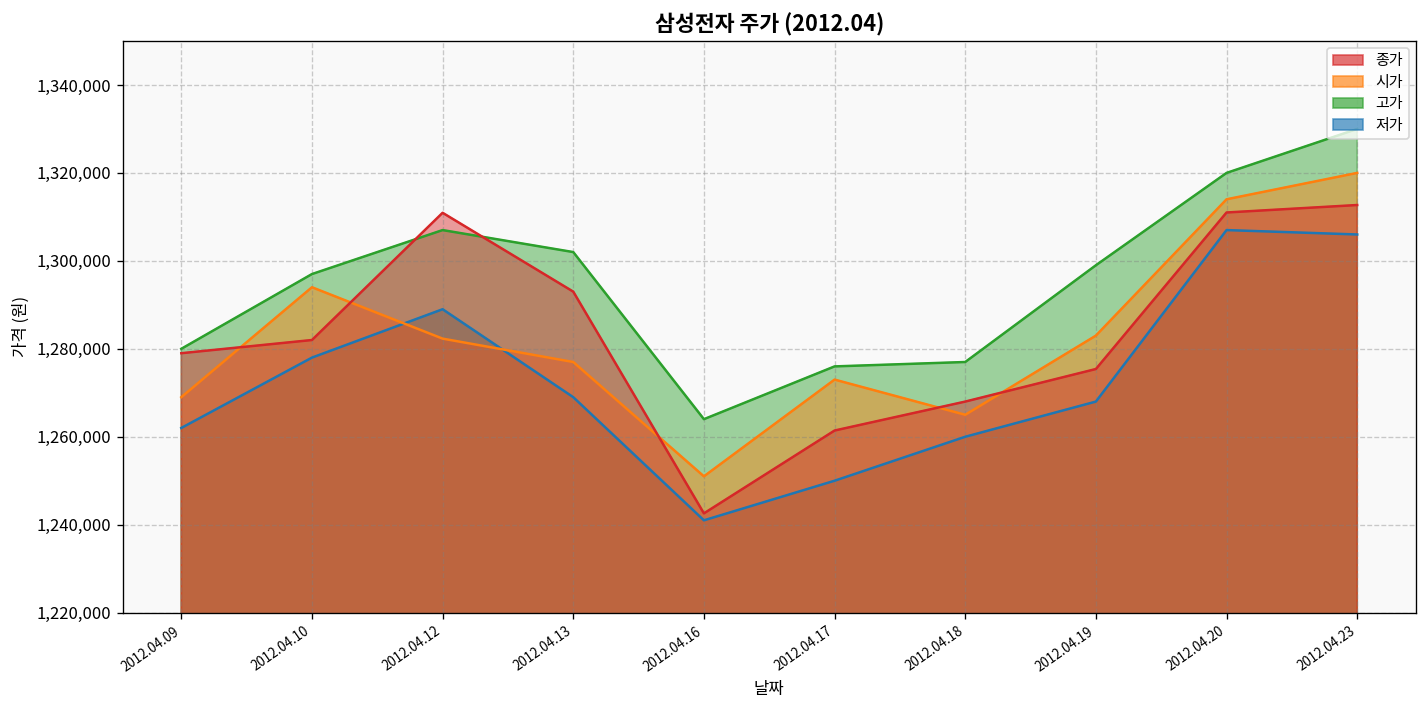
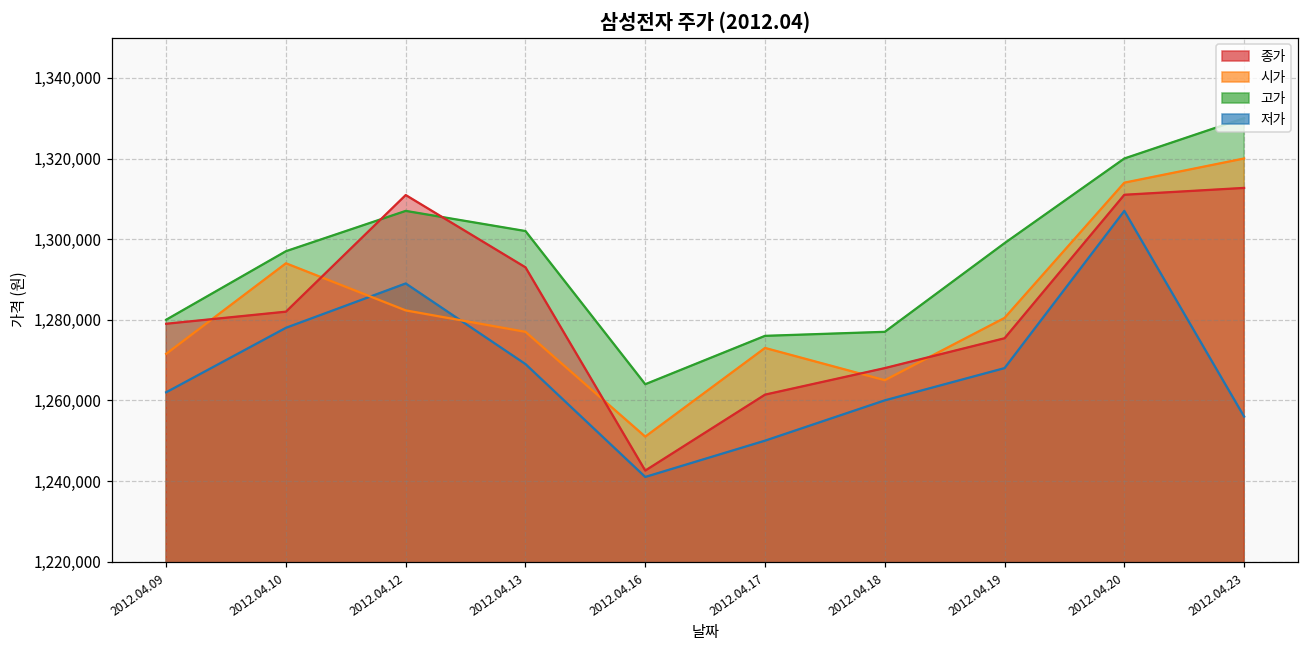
시가, 2012.04.09: 1,269,000 -> 1,272,000
시가, 2012.04.19: 1,283,000 -> 1,280,000
저가, 2012.04.23: 1,306,000 -> 1,256,000
